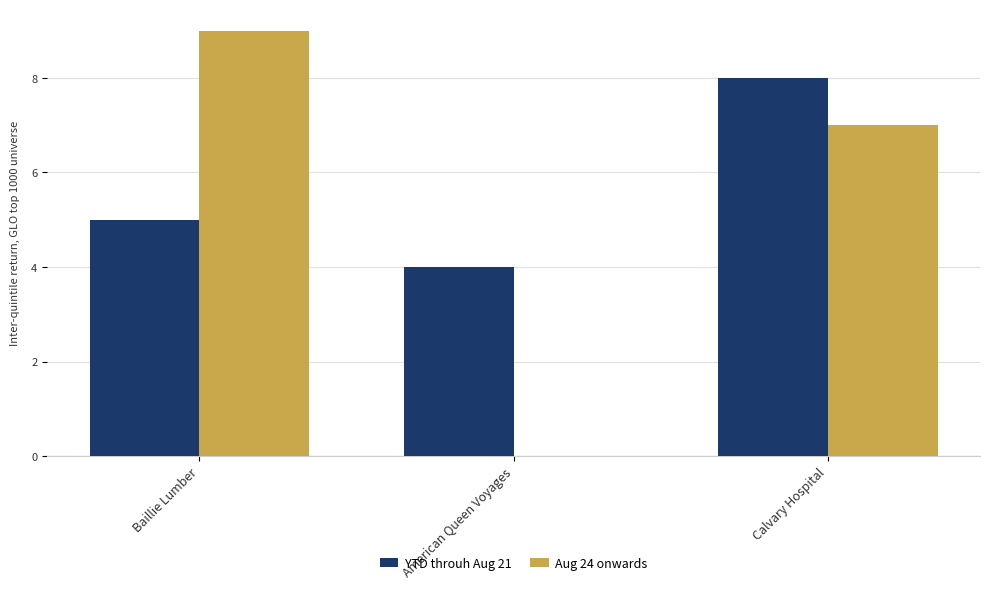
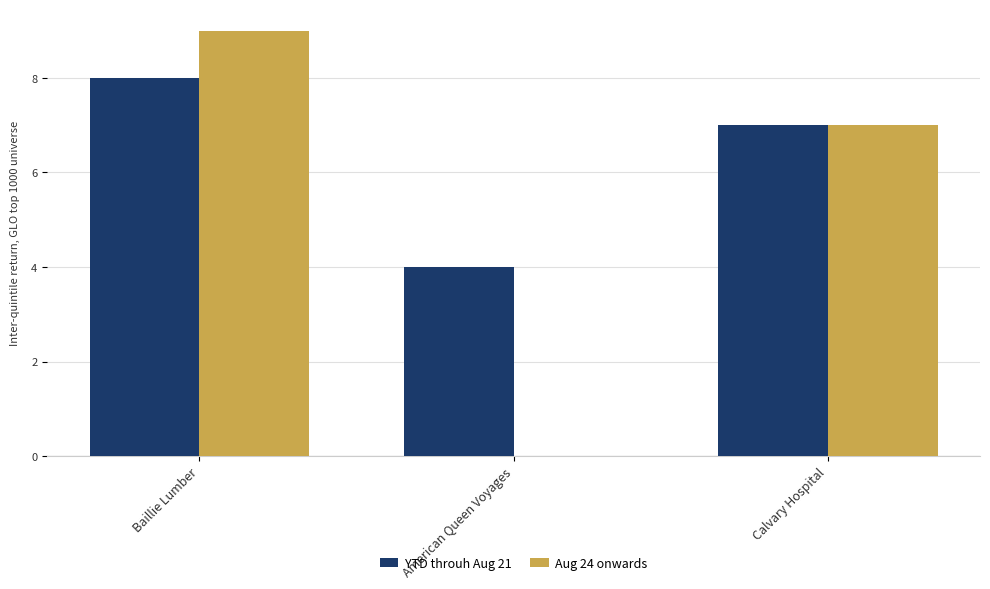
YTD throuh Aug 21, Baillie Lumber: 5 -> 8
YTD throuh Aug 21, Calvary Hospital: 8 -> 7
